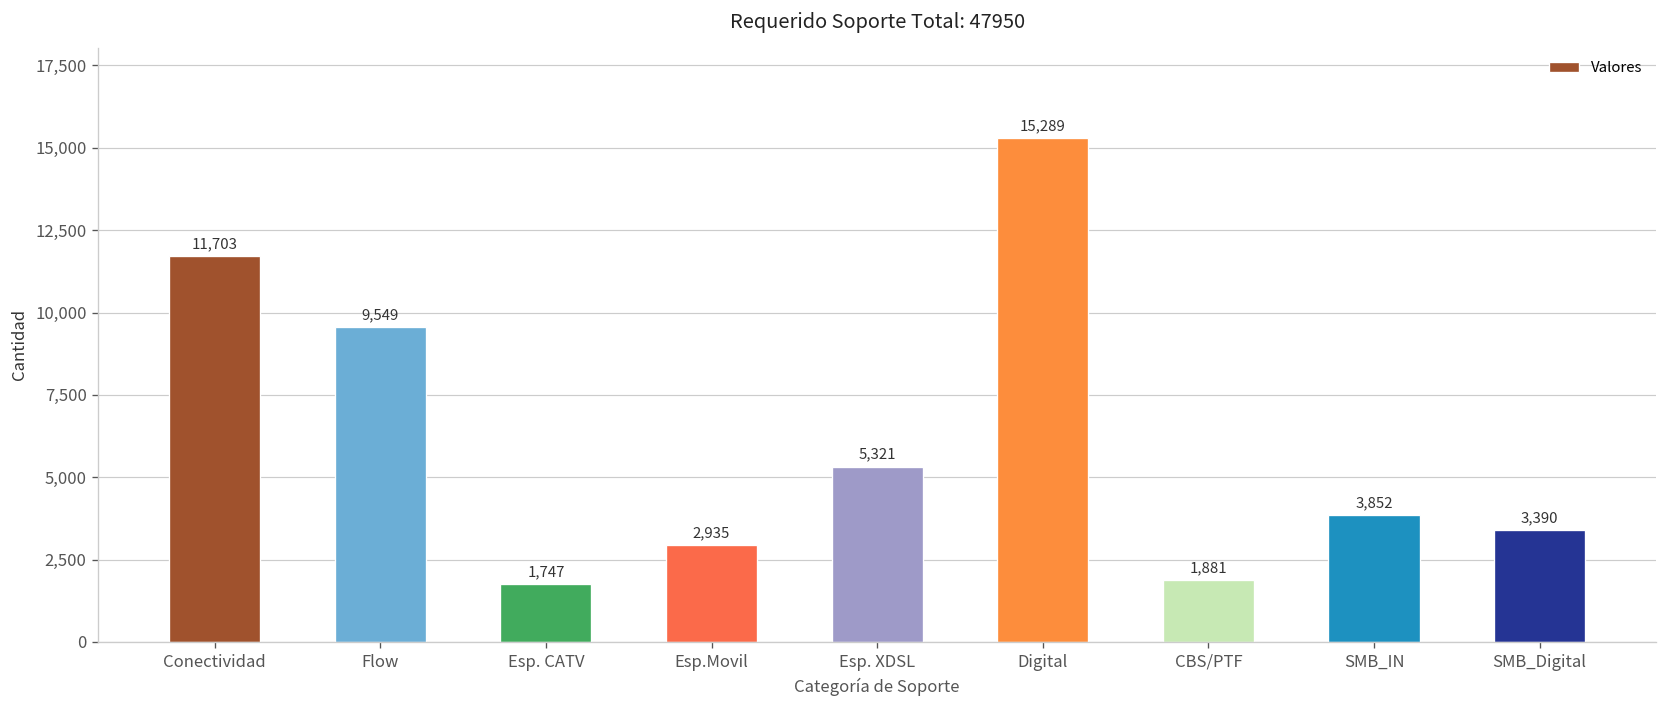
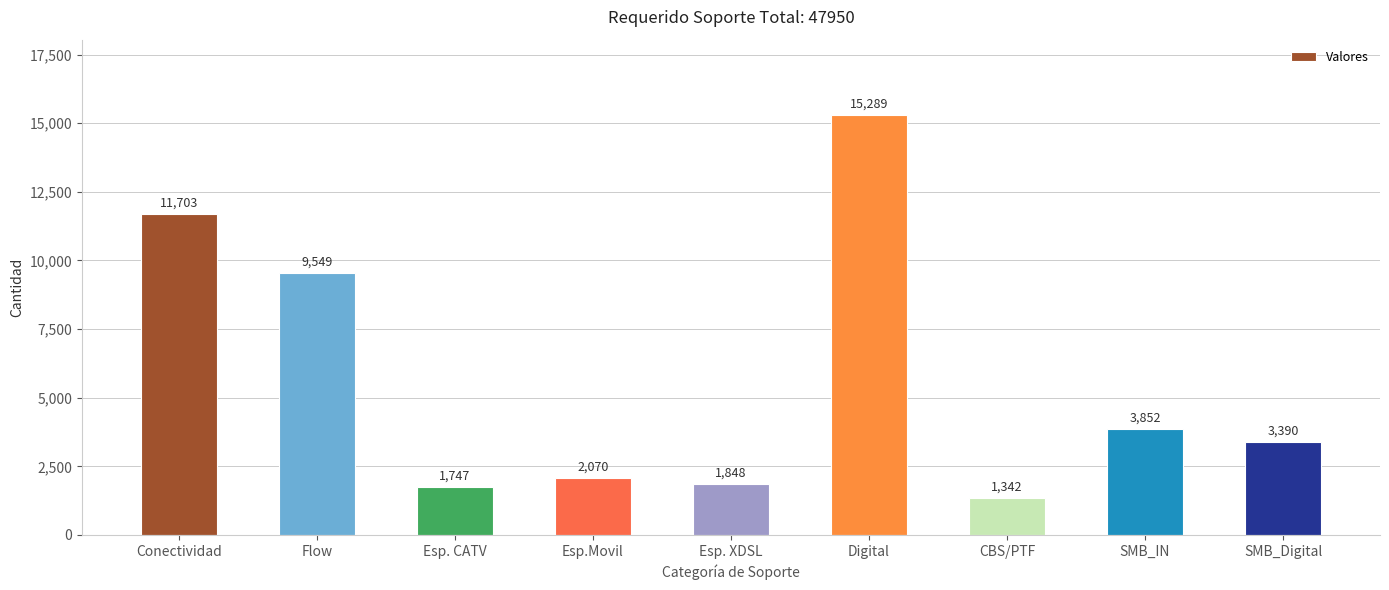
Esp.Movil: 2,935 -> 2,070
Esp. XDSL: 5,321 -> 1,848
CBS/PTF: 1,881 -> 1,342
